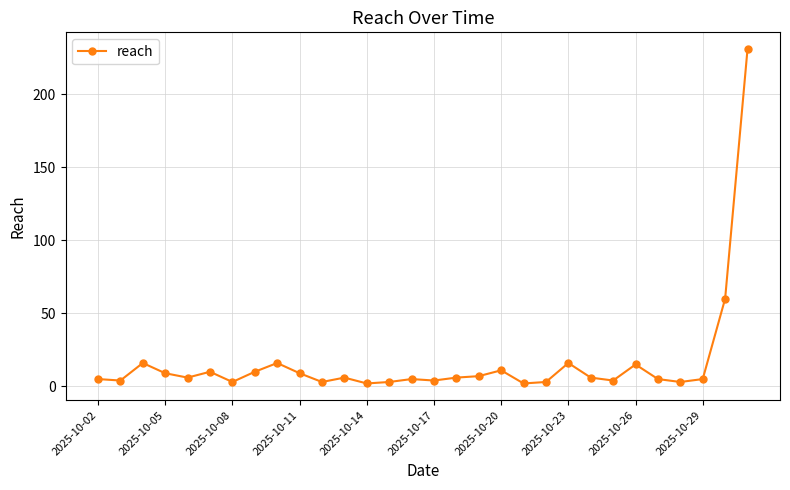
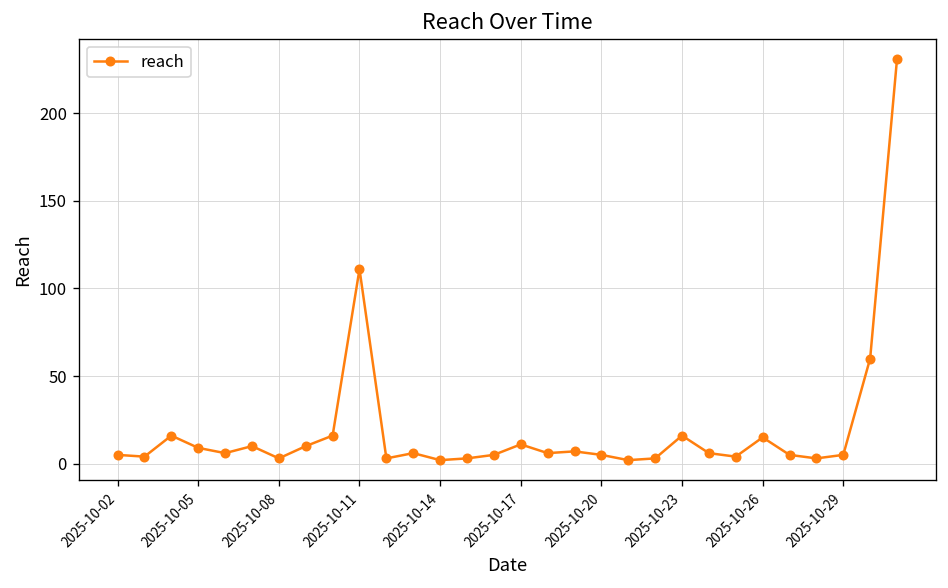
2025-10-11: 9 -> 111
2025-10-17: 4 -> 11
2025-10-20: 11 -> 5
